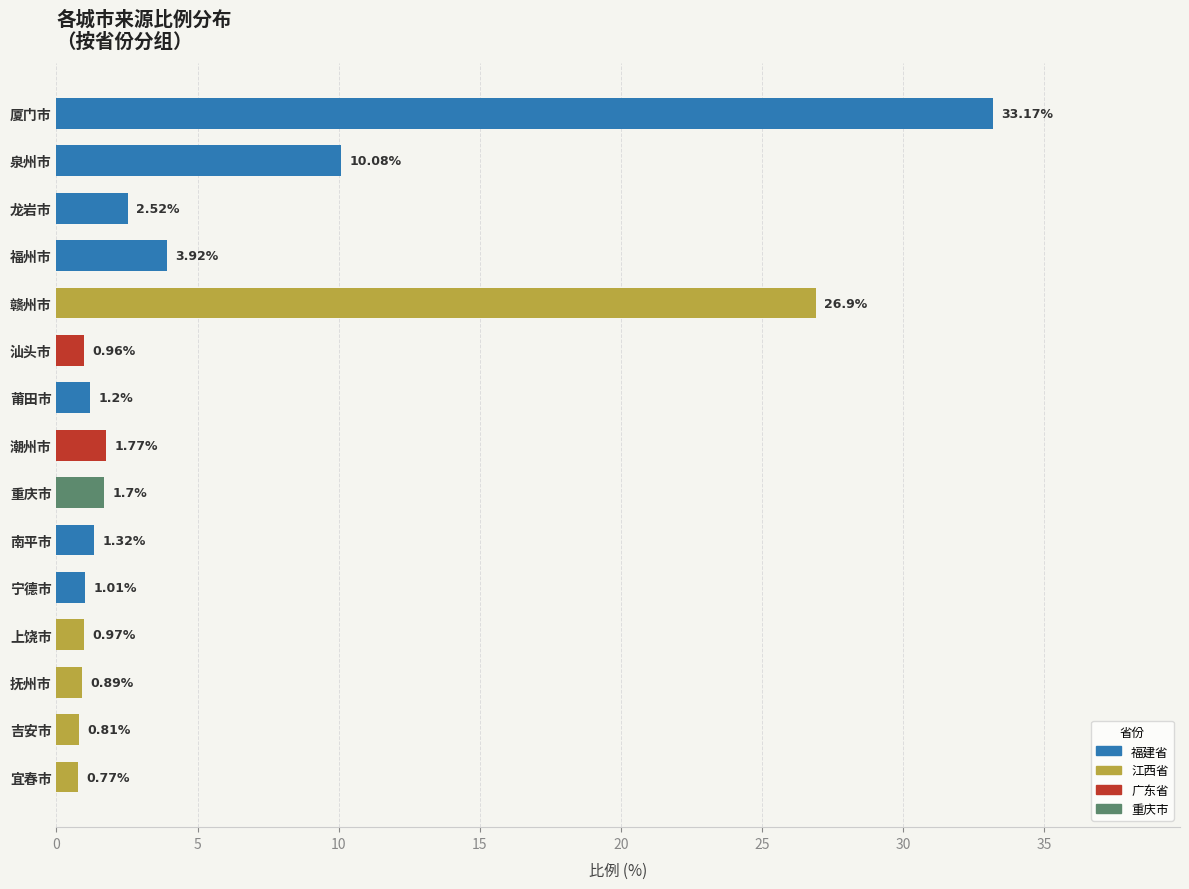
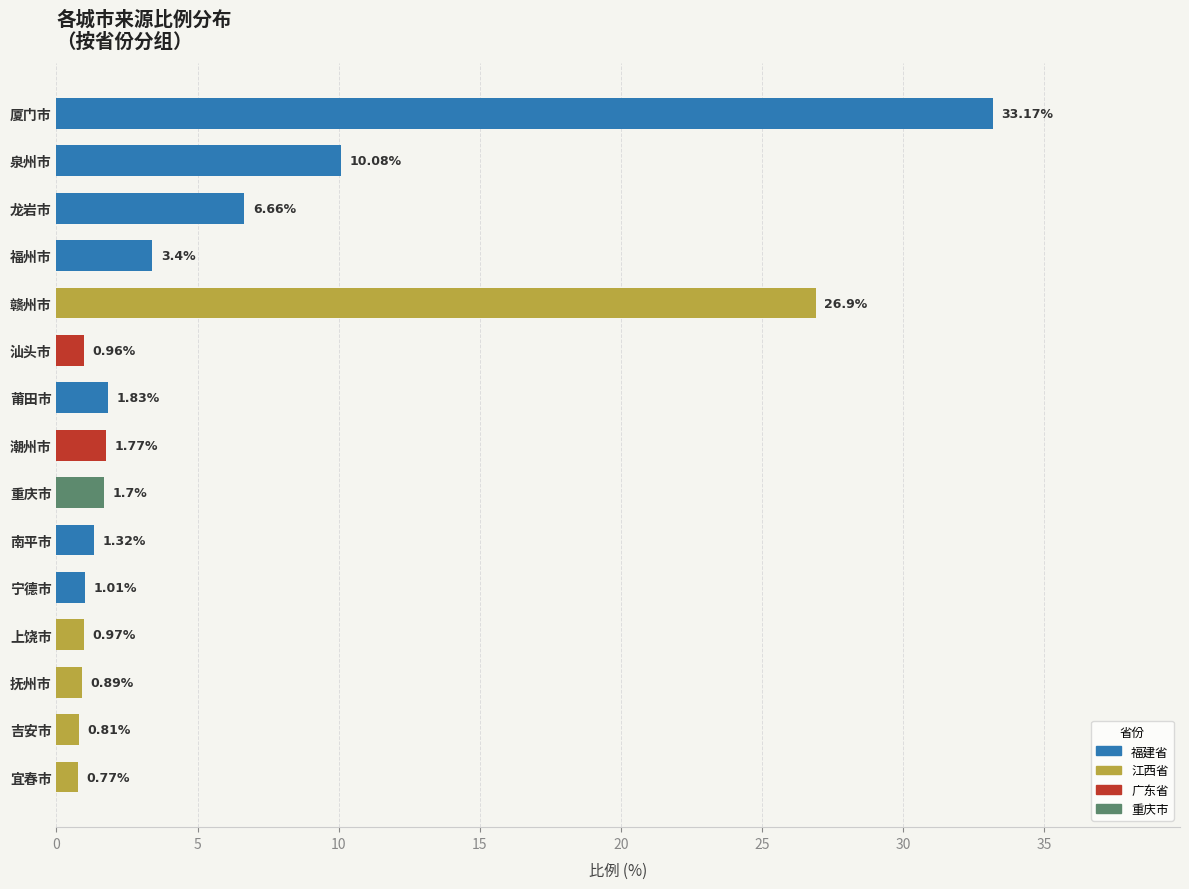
龙岩市: 2.52% -> 6.66%
福州市: 3.92% -> 3.4%
莆田市: 1.2% -> 1.83%
